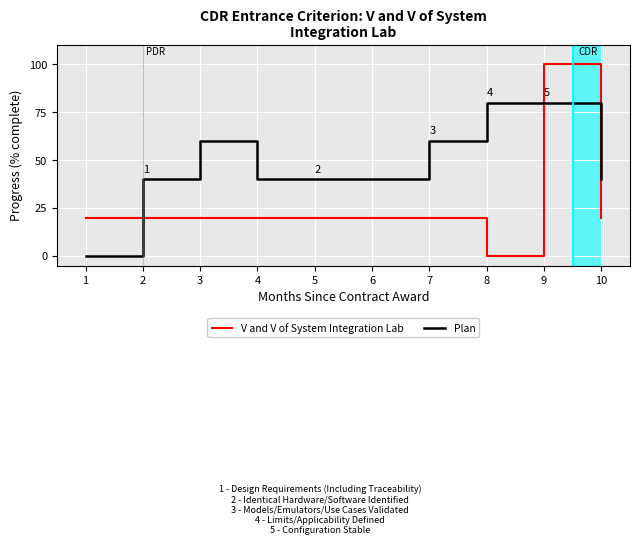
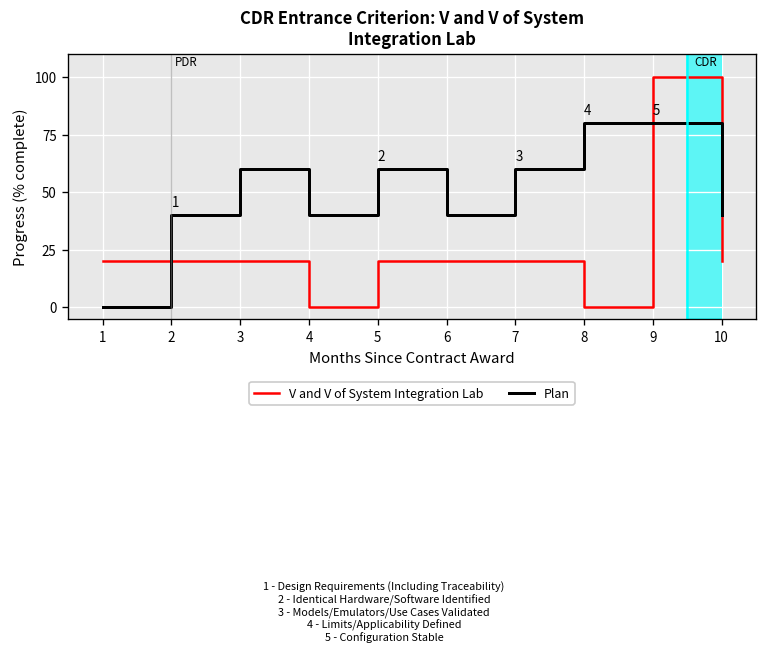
V and V of System Integration Lab, 4: 20 -> 0
Plan, 5: 40 -> 60
